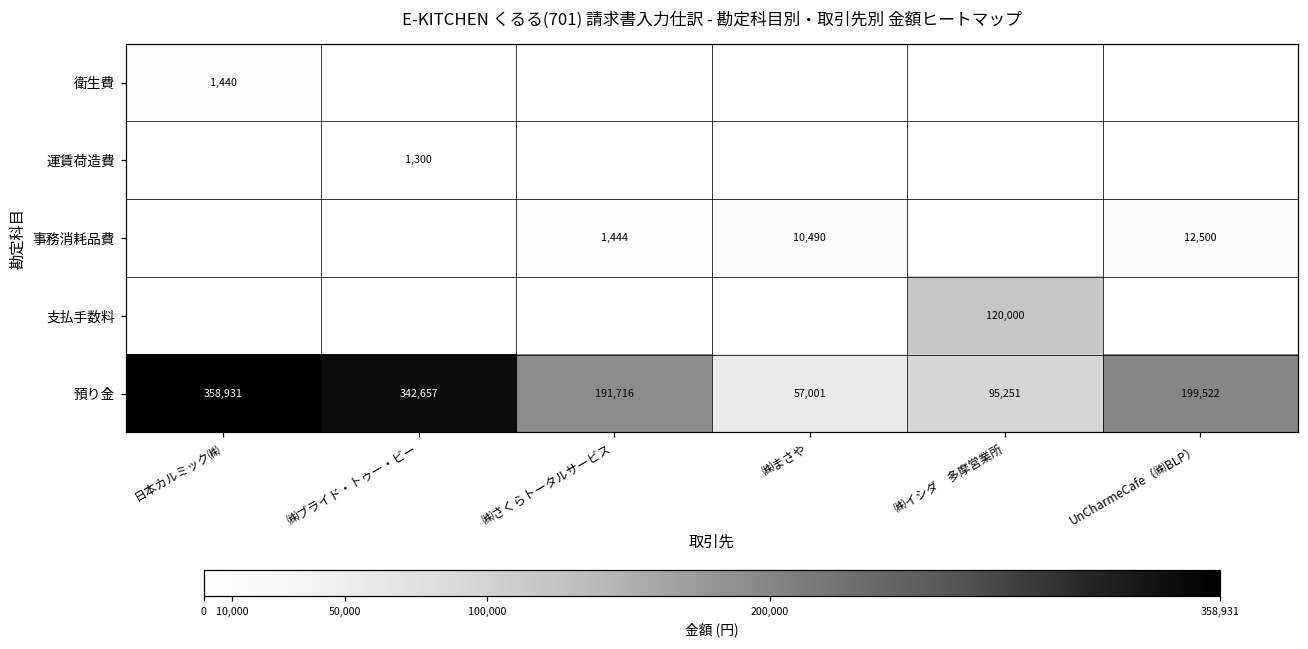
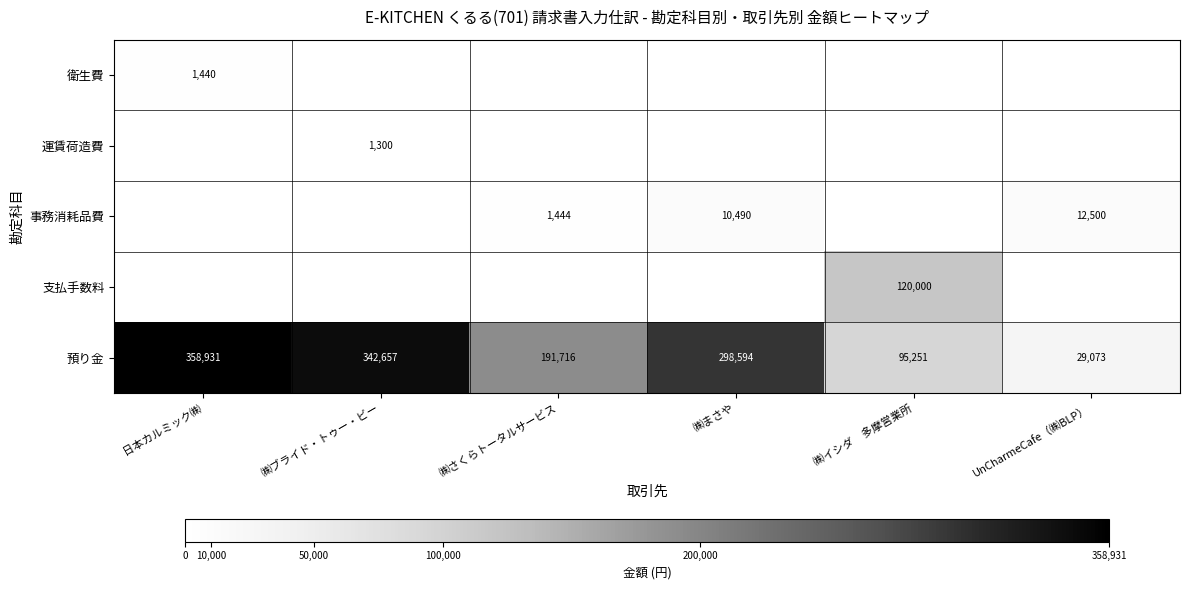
預り金, ㈱まさや: 57,001 -> 298,594
預り金, UnCharmeCafe（㈱BLP）: 199,522 -> 29,073
